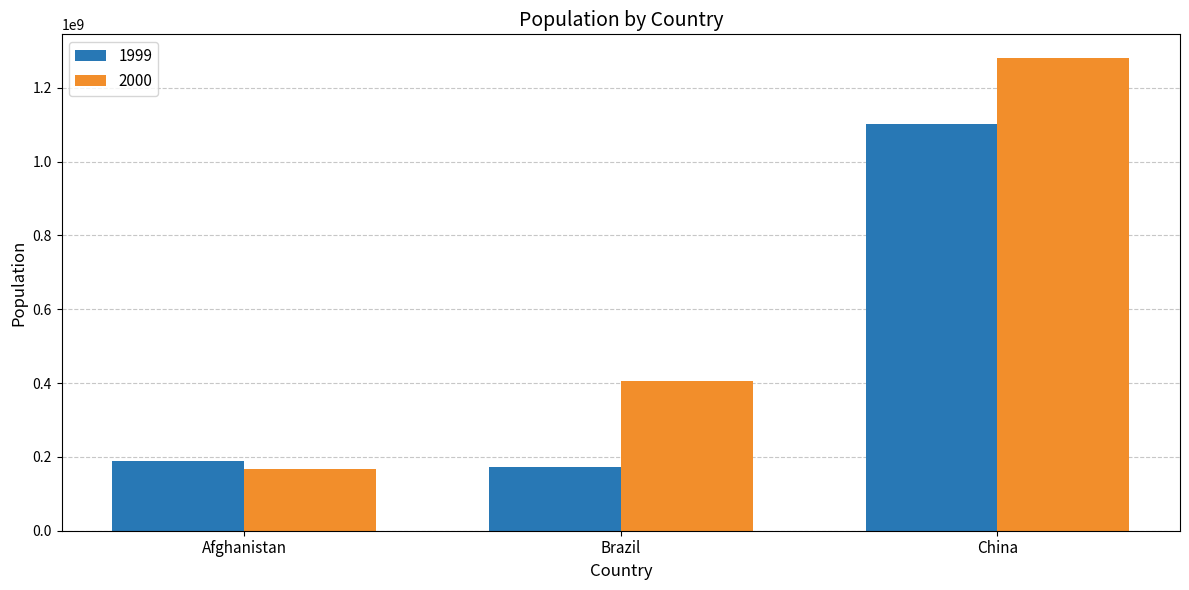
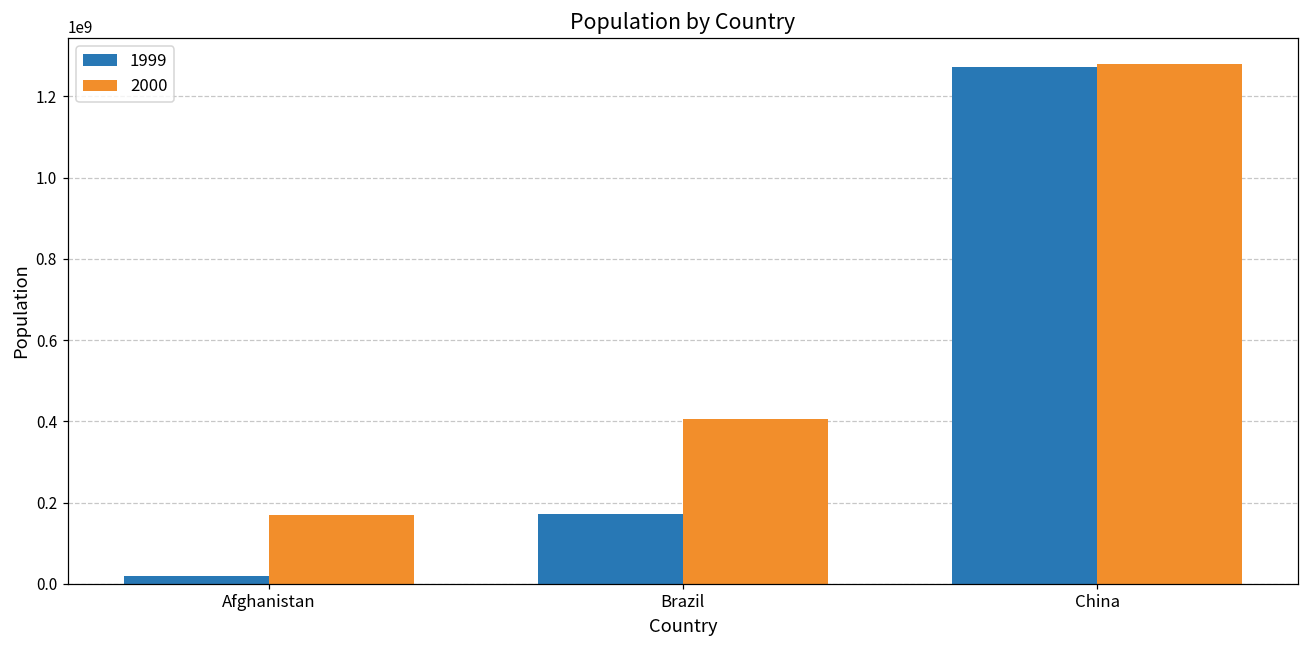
1999, Afghanistan: 190000000 -> 20000000
1999, China: 1100000000 -> 1270000000
